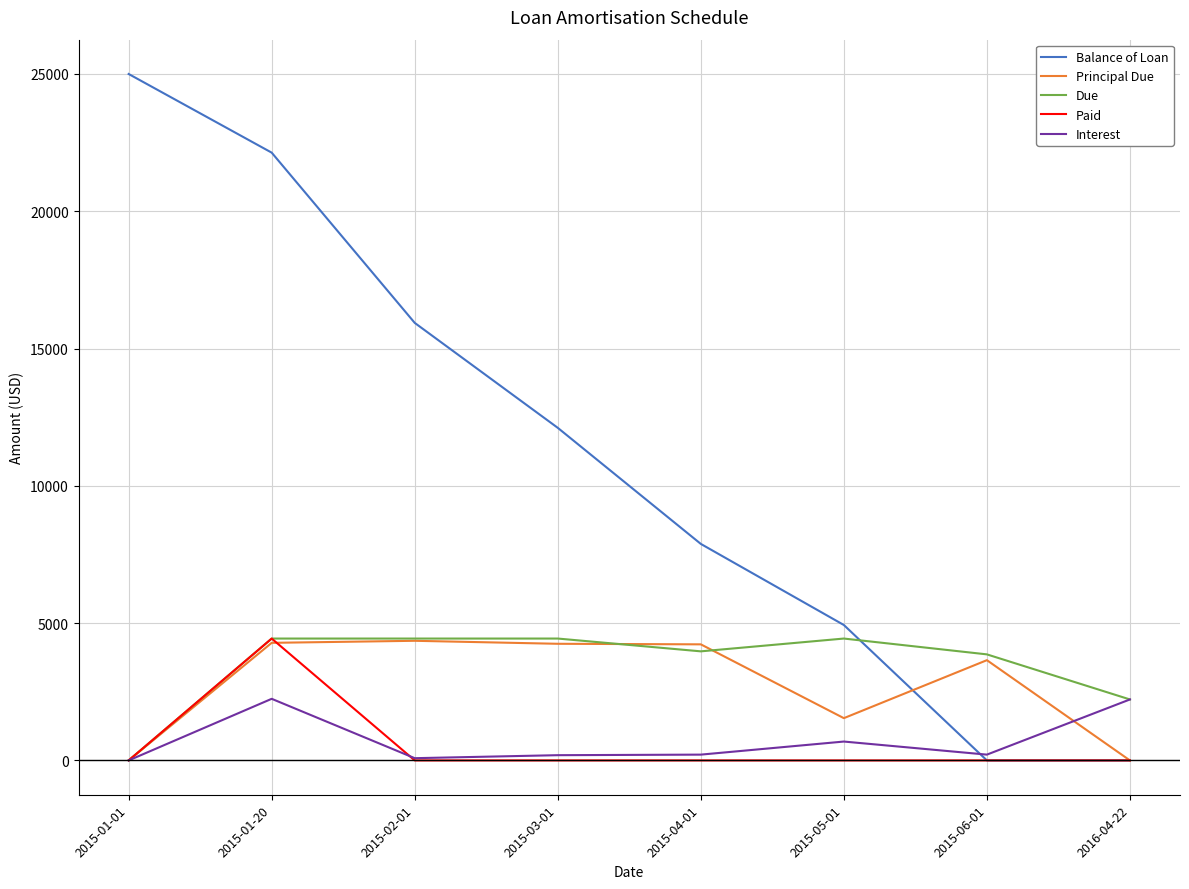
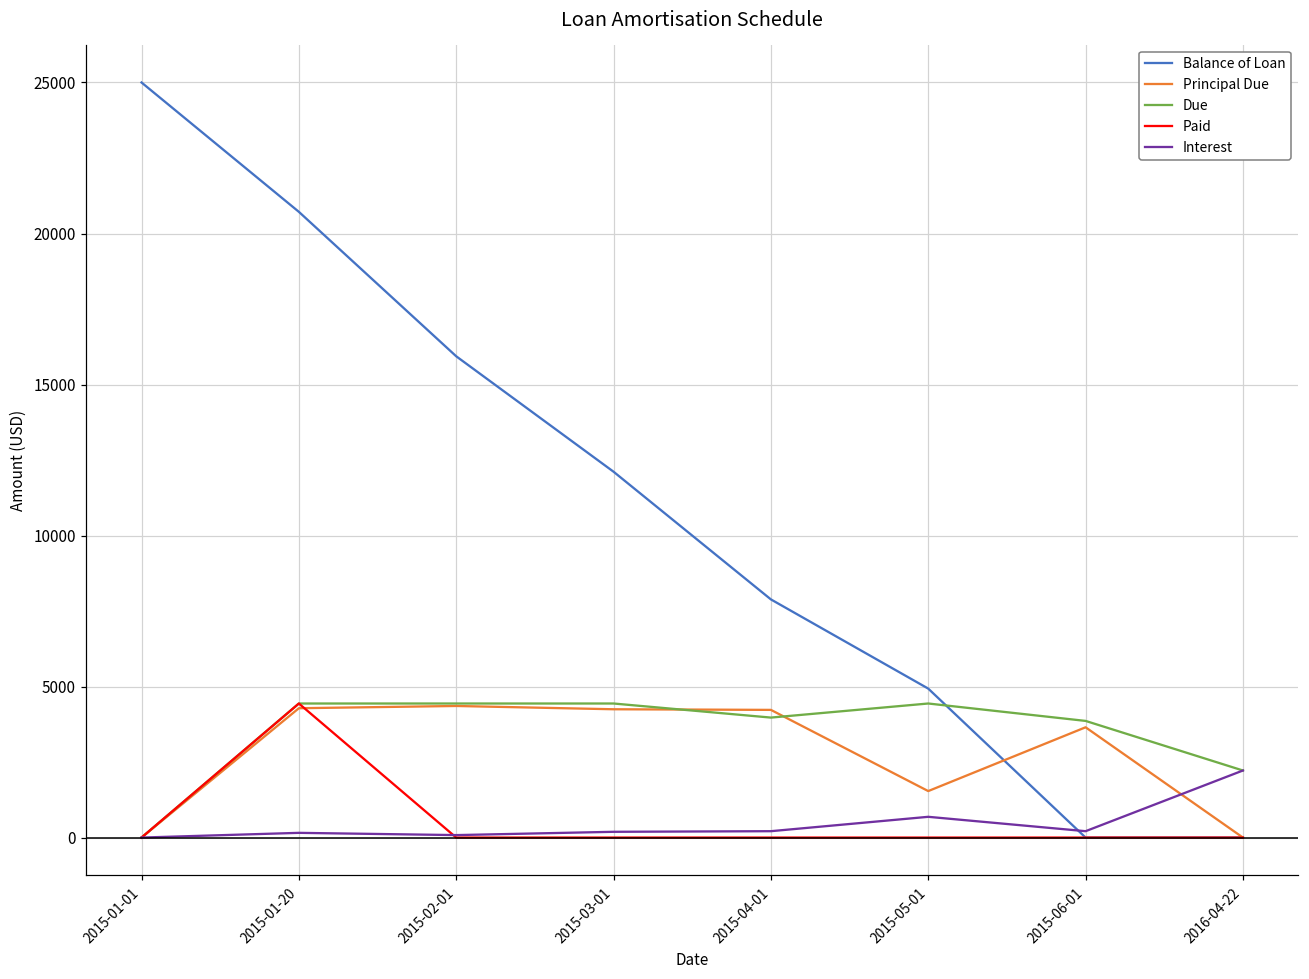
Balance of Loan, 2015-01-20: 22100 -> 20700
Interest, 2015-01-20: 2200 -> 200
